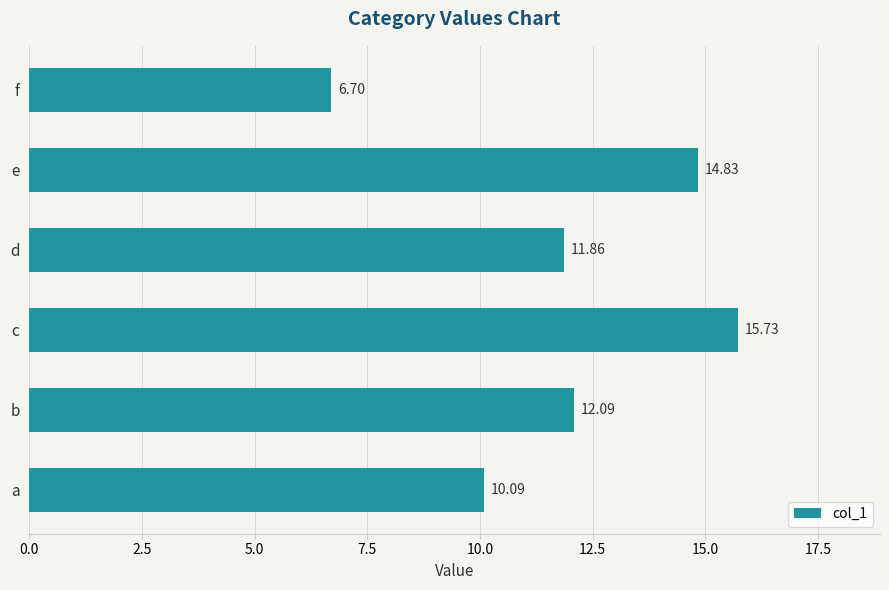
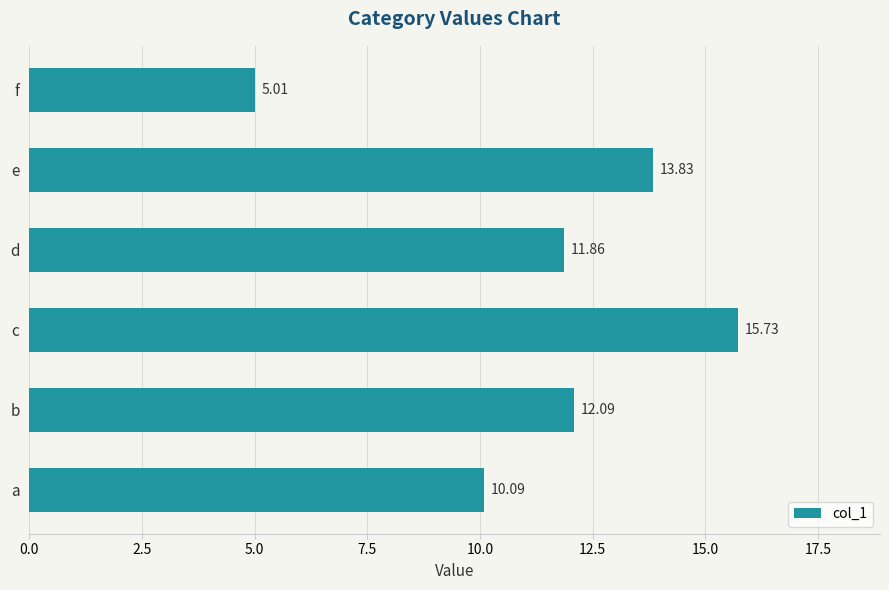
f: 6.70 -> 5.01
e: 14.83 -> 13.83
